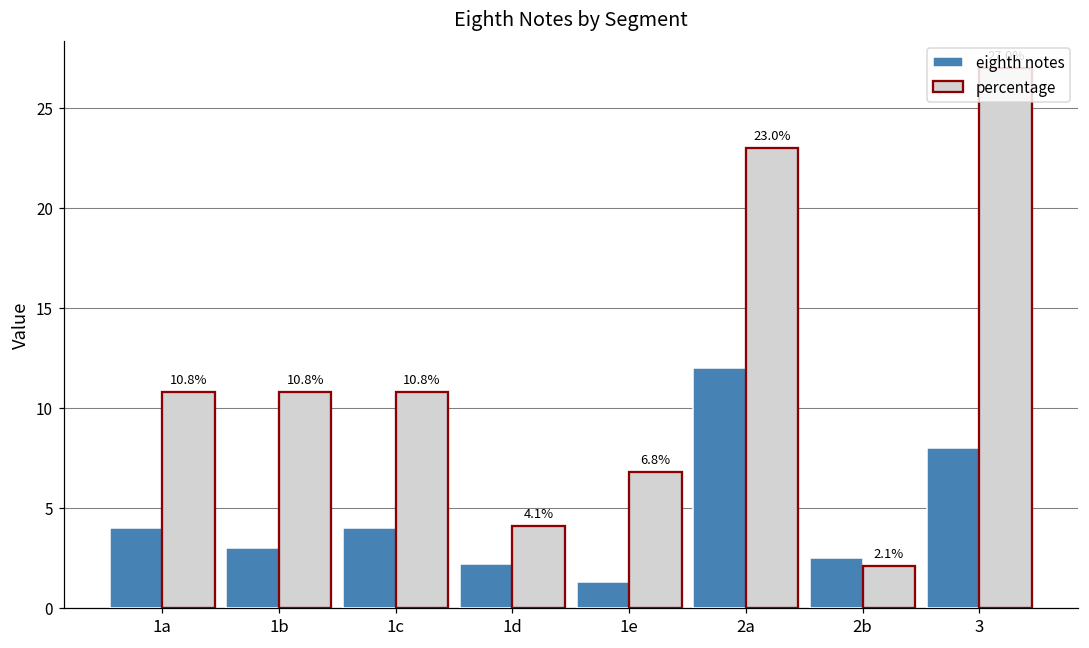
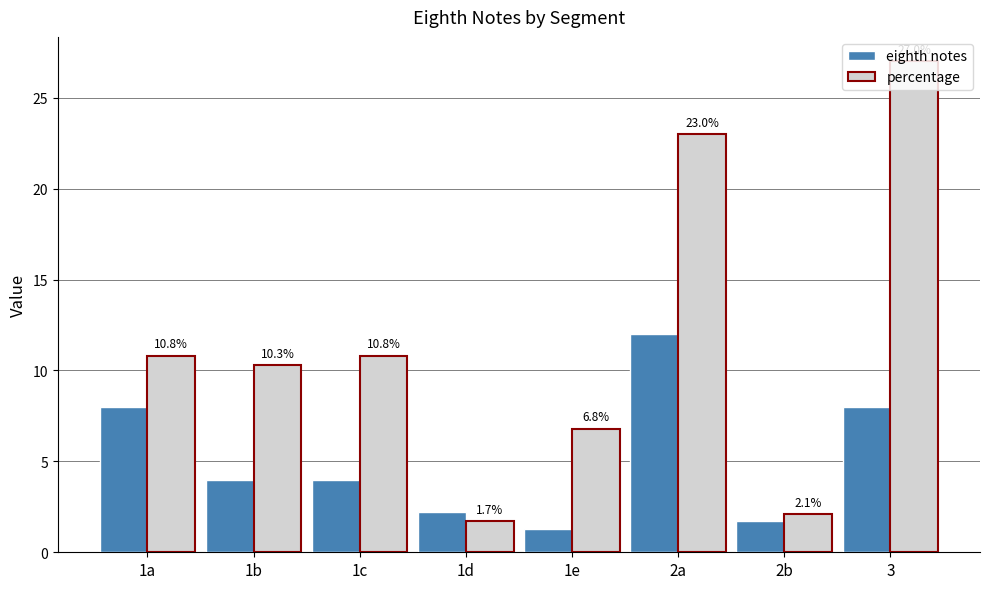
eighth notes, 1a: 4 -> 8
eighth notes, 1b: 3 -> 4
percentage, 1b: 10.8% -> 10.3%
percentage, 1d: 4.1% -> 1.7%
eighth notes, 2b: 2.5 -> 1.7
